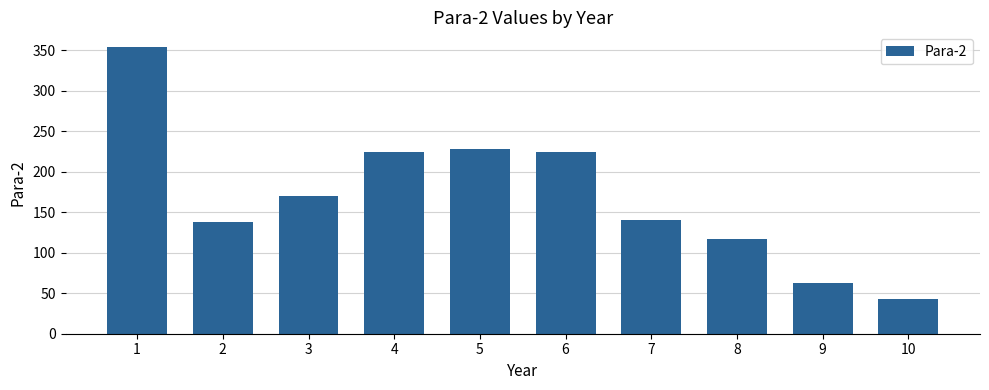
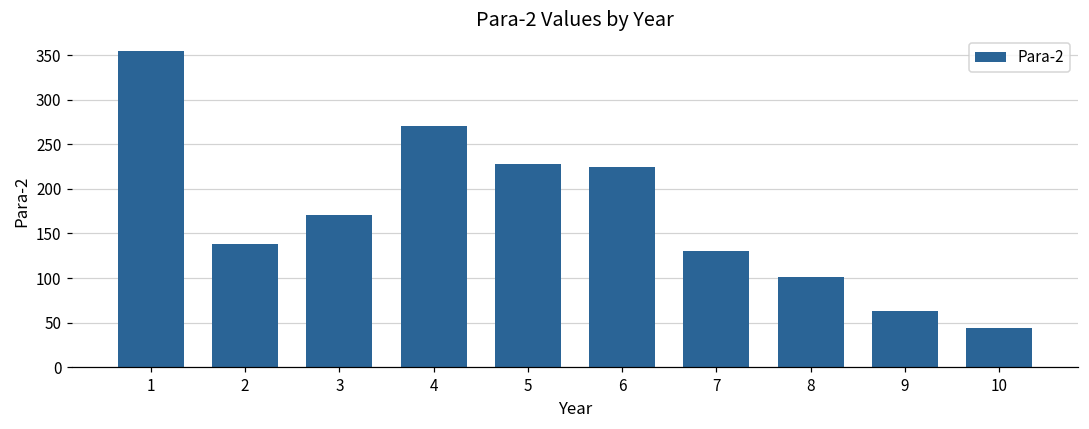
4: 220 -> 270
7: 140 -> 130
8: 120 -> 100
